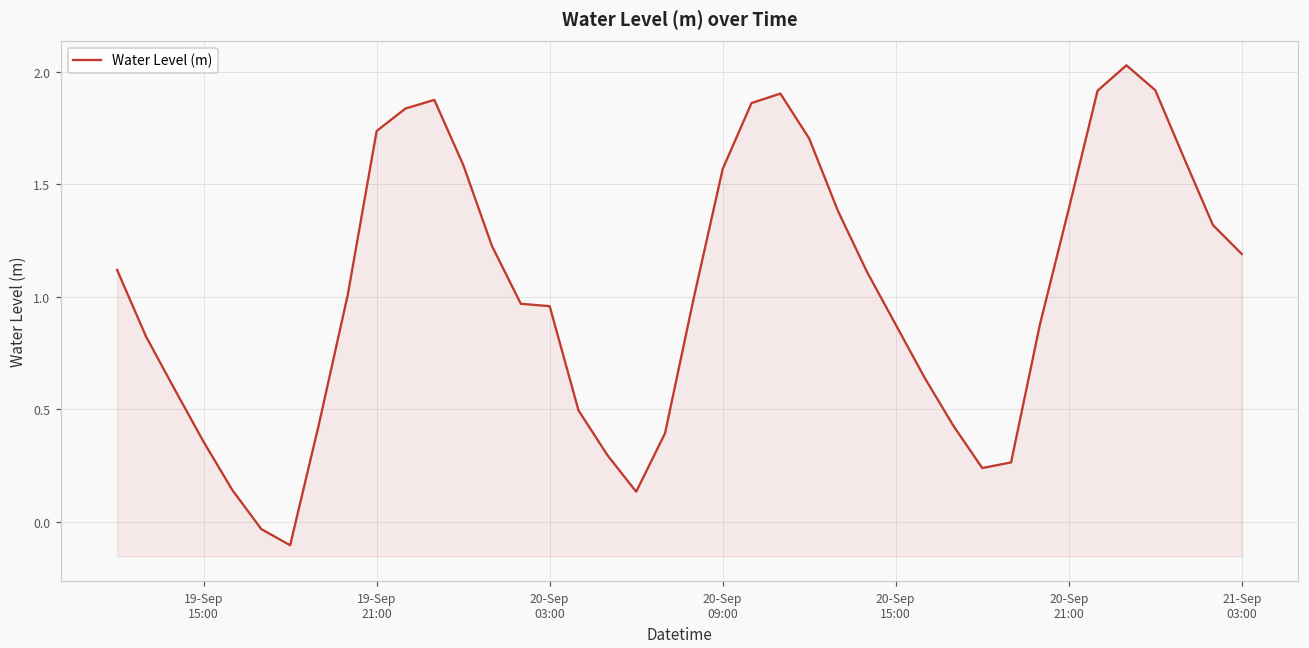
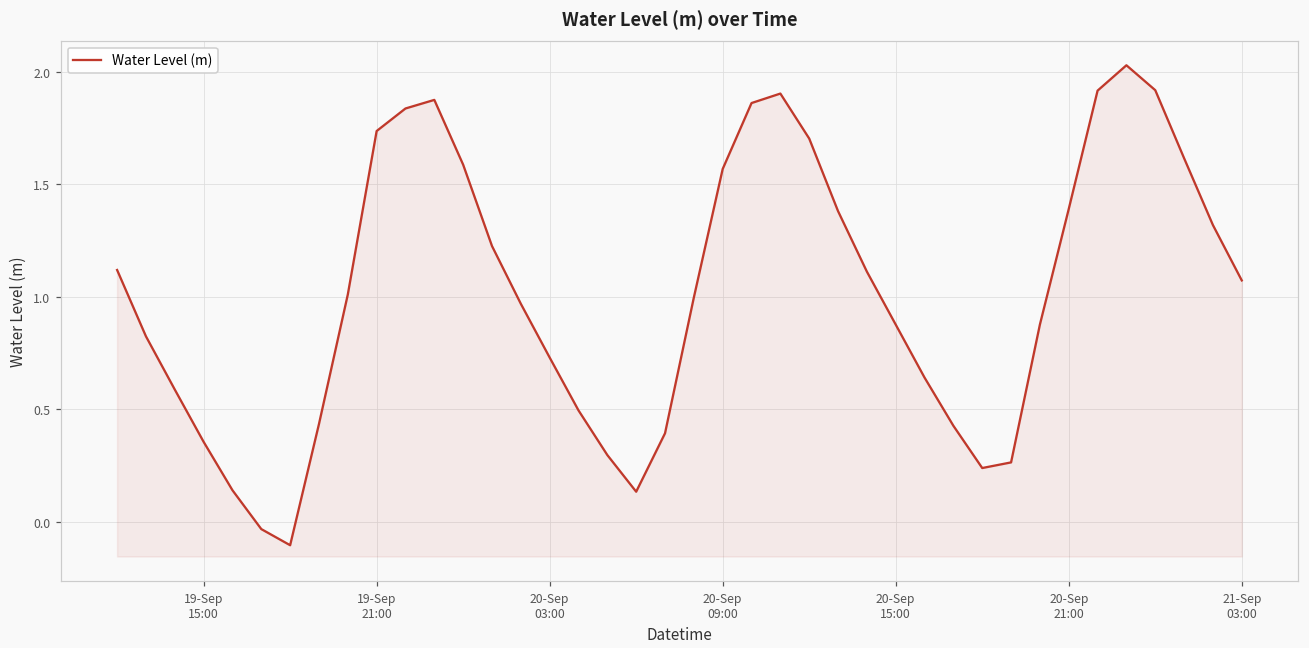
20-Sep 03:00: 0.96 -> 0.73
21-Sep 03:00: 1.19 -> 1.07
